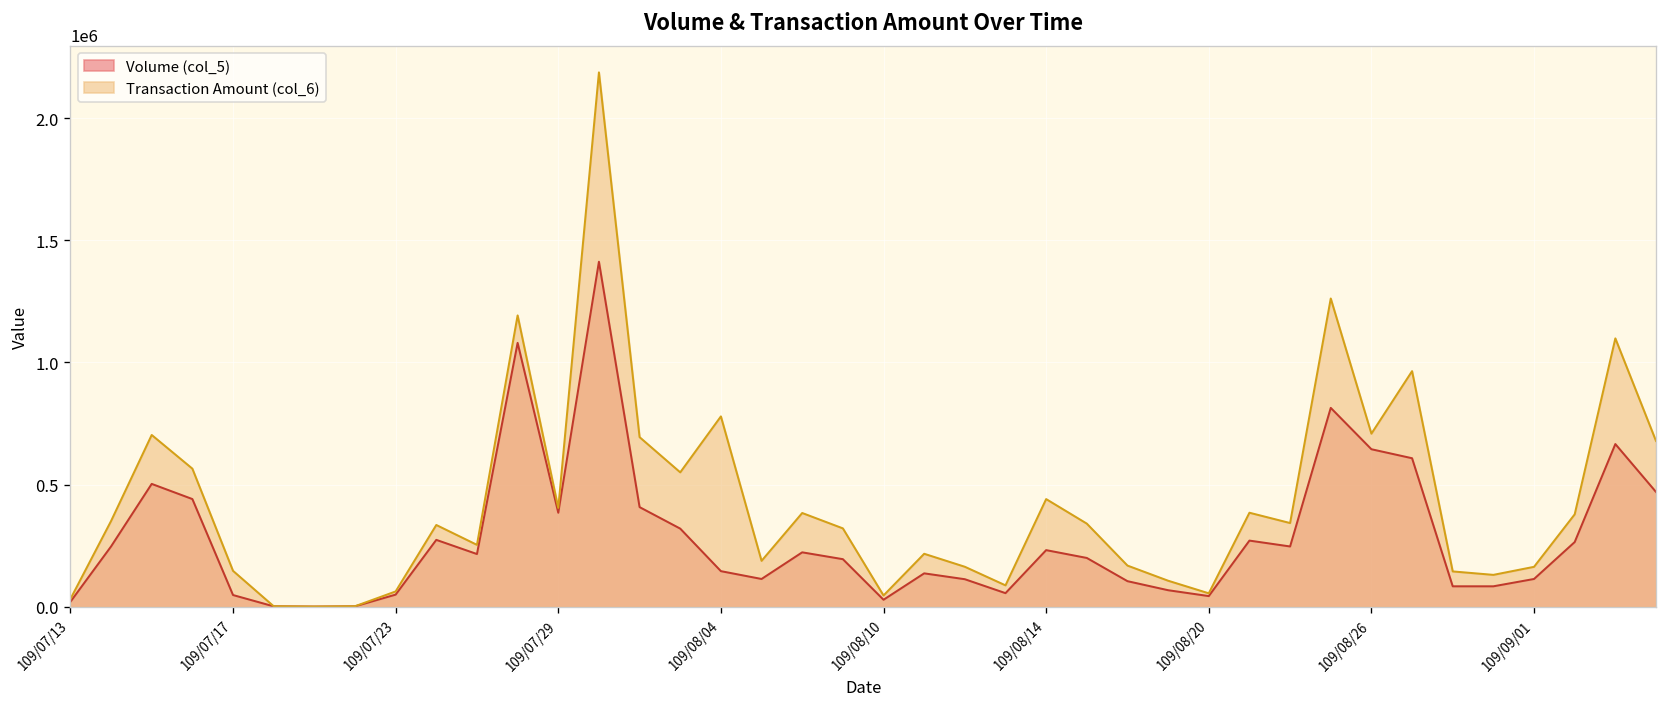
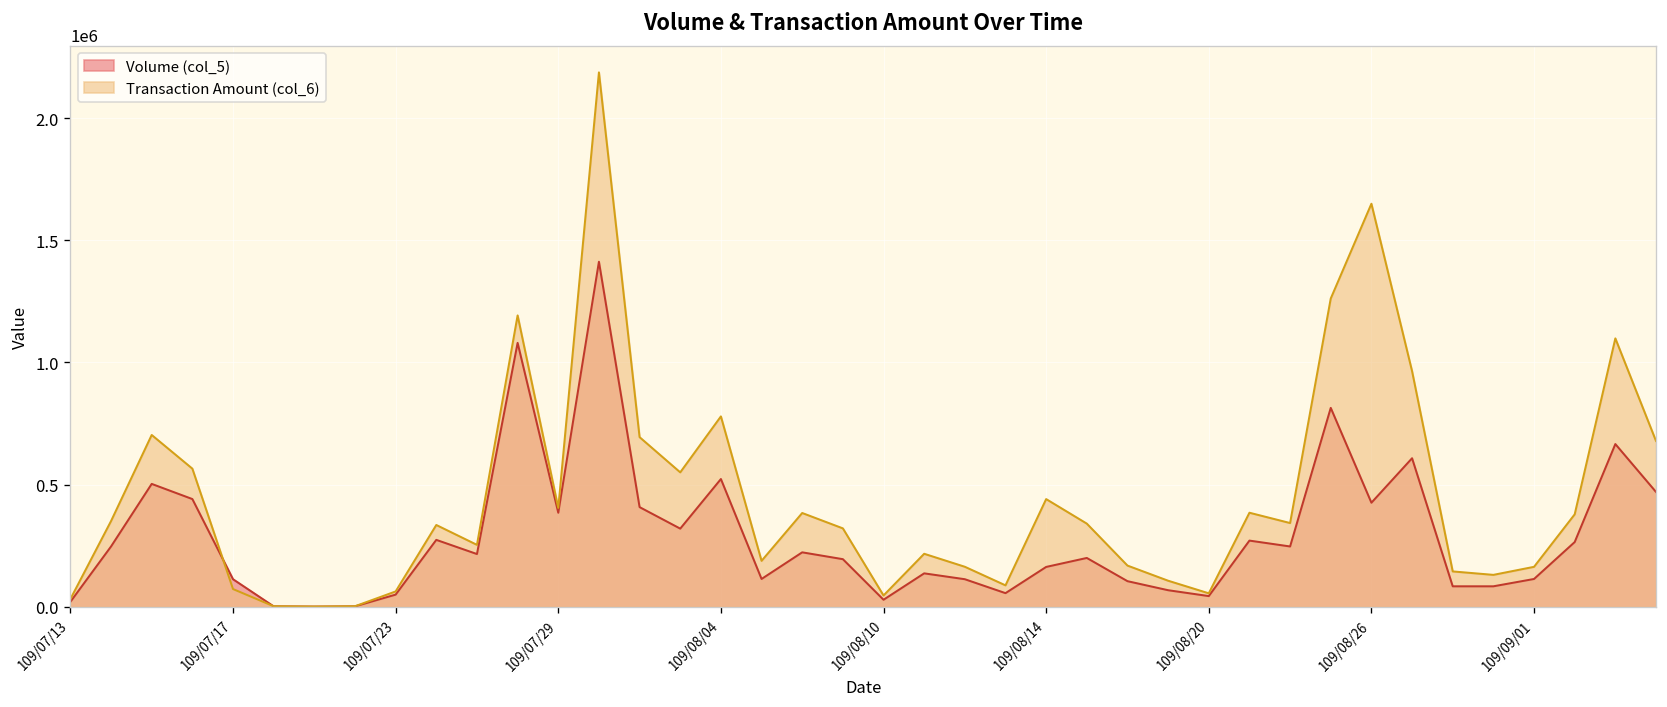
Volume (col_5), 109/07/17: 50000 -> 110000
Transaction Amount (col_6), 109/07/17: 150000 -> 70000
Volume (col_5), 109/08/04: 150000 -> 520000
Volume (col_5), 109/08/14: 230000 -> 160000
Volume (col_5), 109/08/26: 640000 -> 430000
Transaction Amount (col_6), 109/08/26: 710000 -> 1650000
